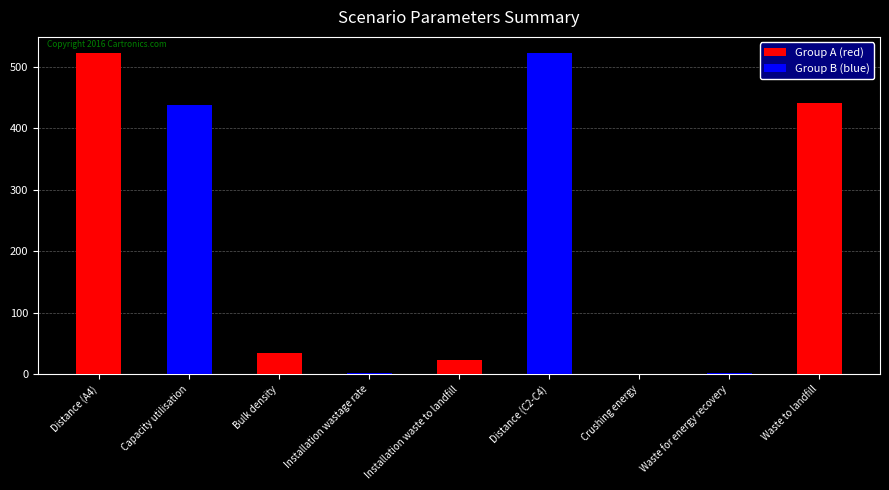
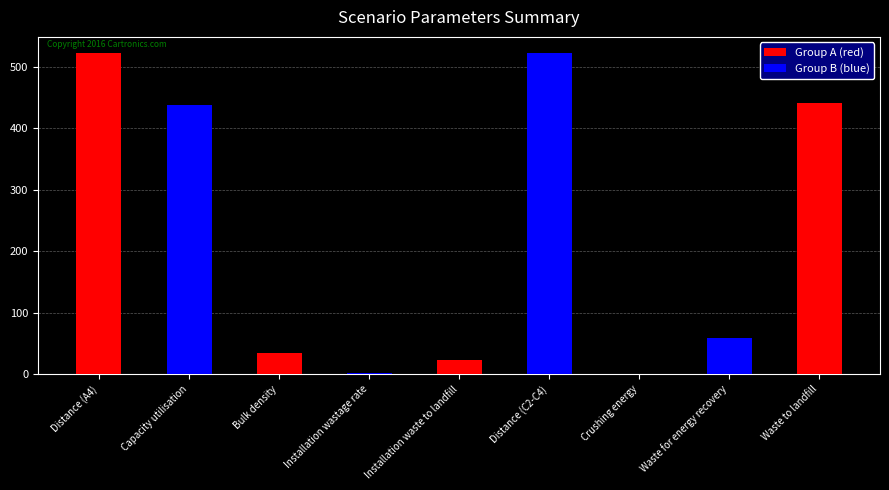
Waste for energy recovery: 0 -> 60
